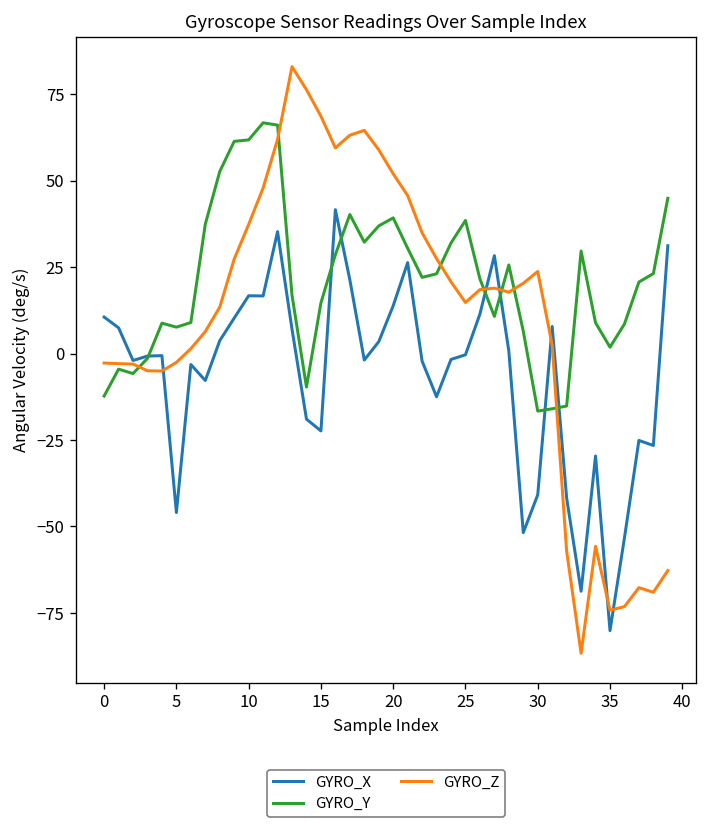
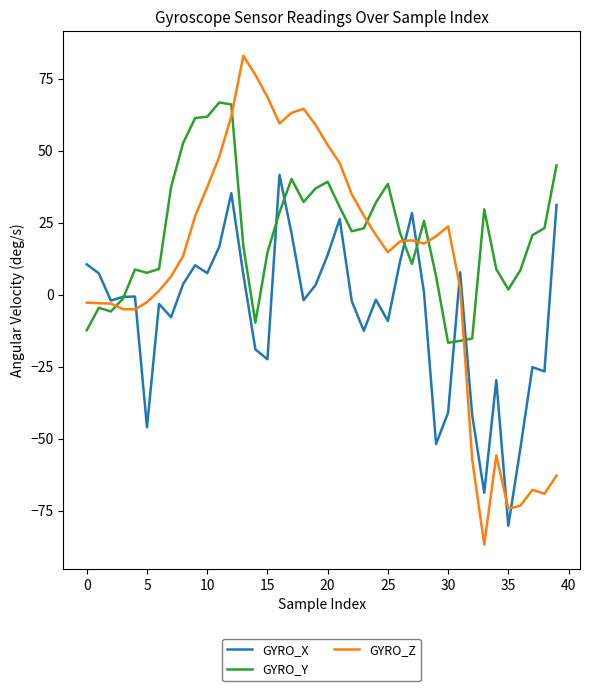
GYRO_X, 10: 17 -> 8
GYRO_X, 25: 0 -> -9
